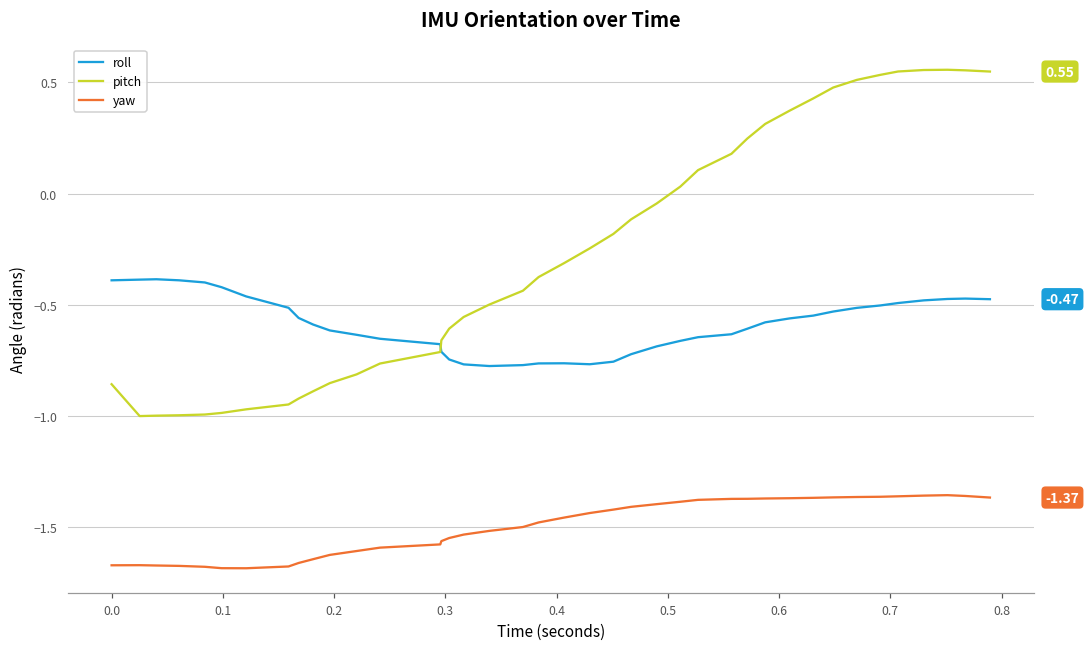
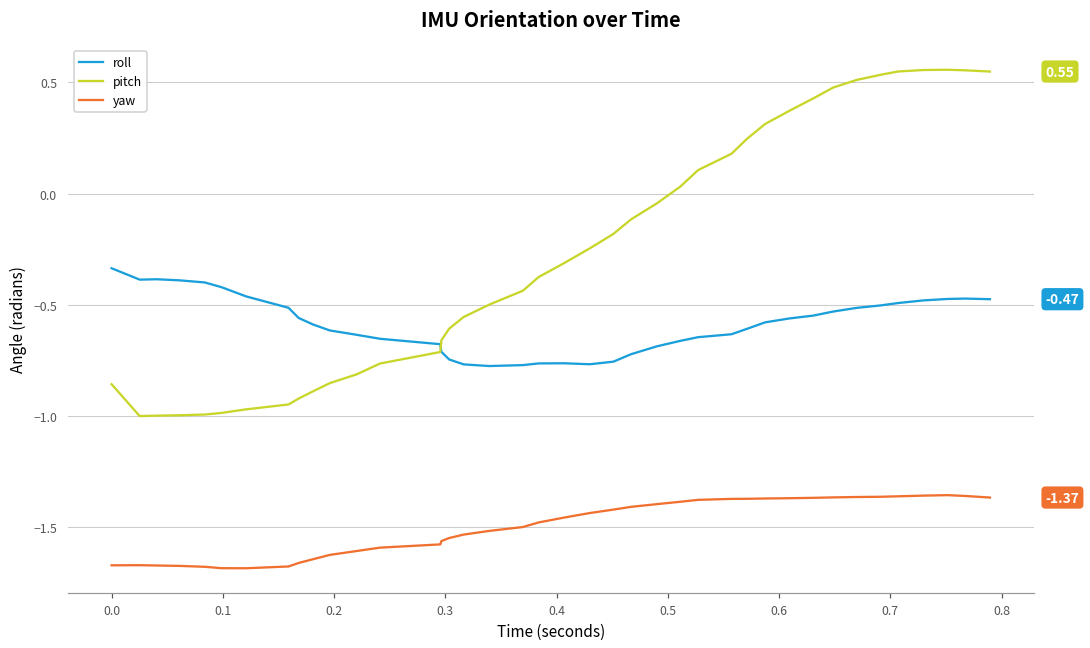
roll, 0.0: -0.39 -> -0.34
